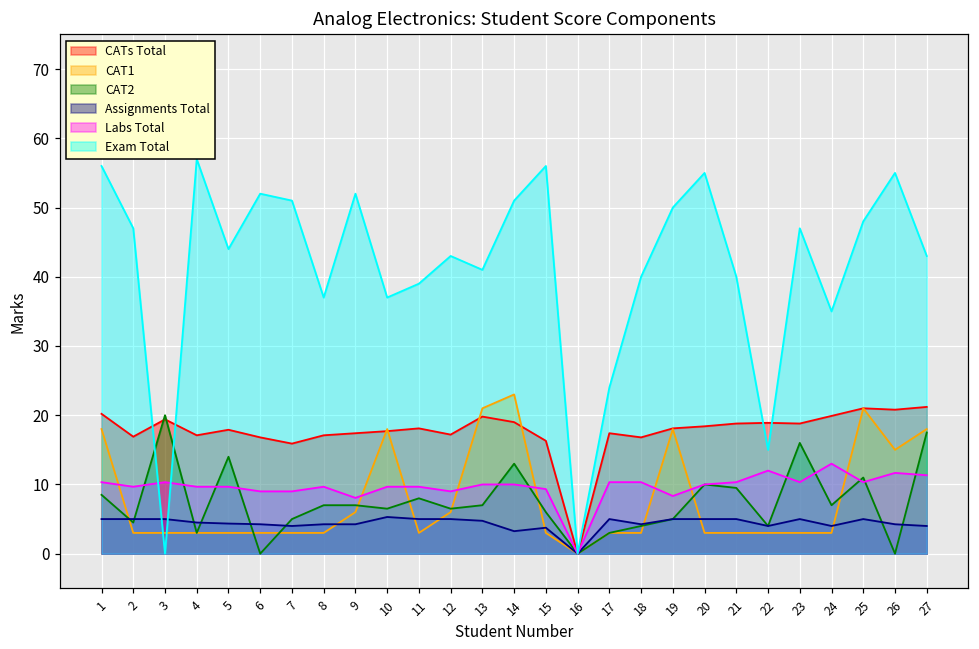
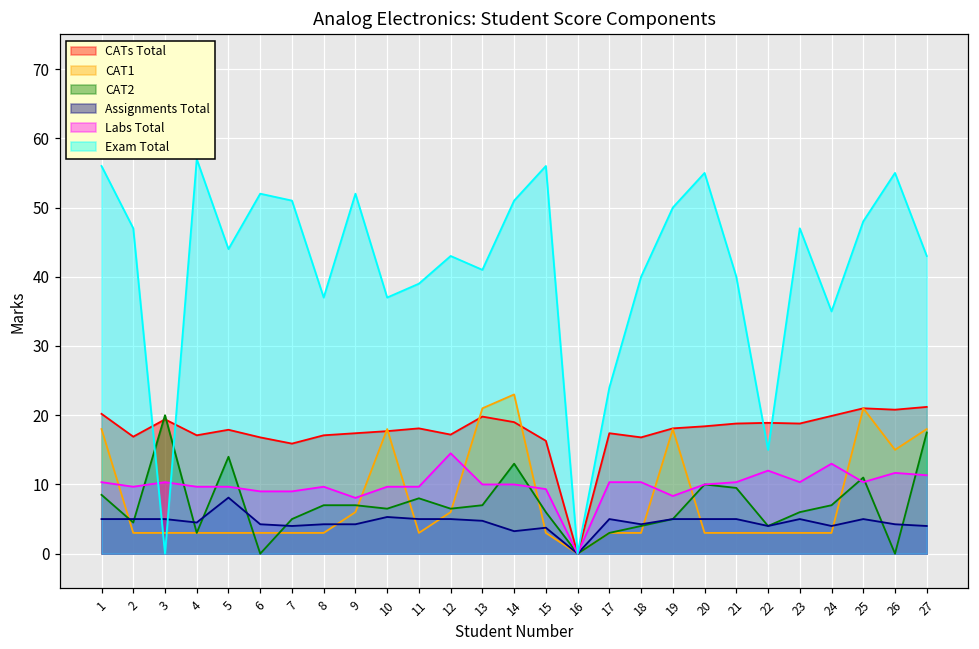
Assignments Total, 5: 4 -> 8
Labs Total, 12: 9 -> 15
CAT2, 23: 16 -> 6
